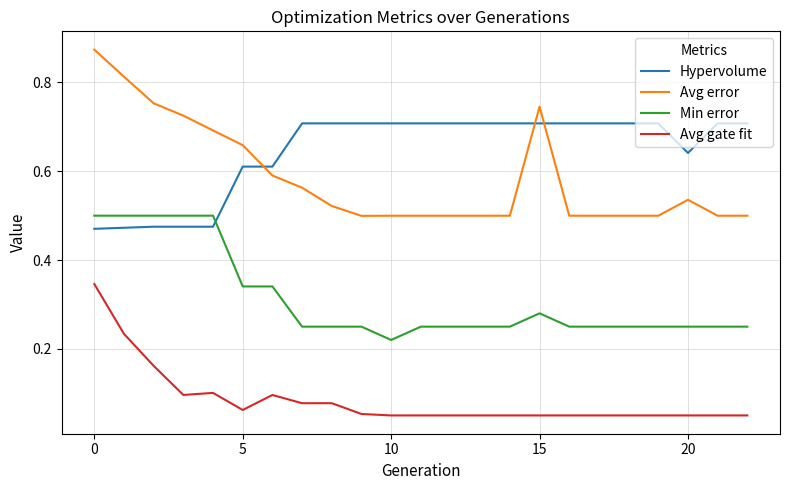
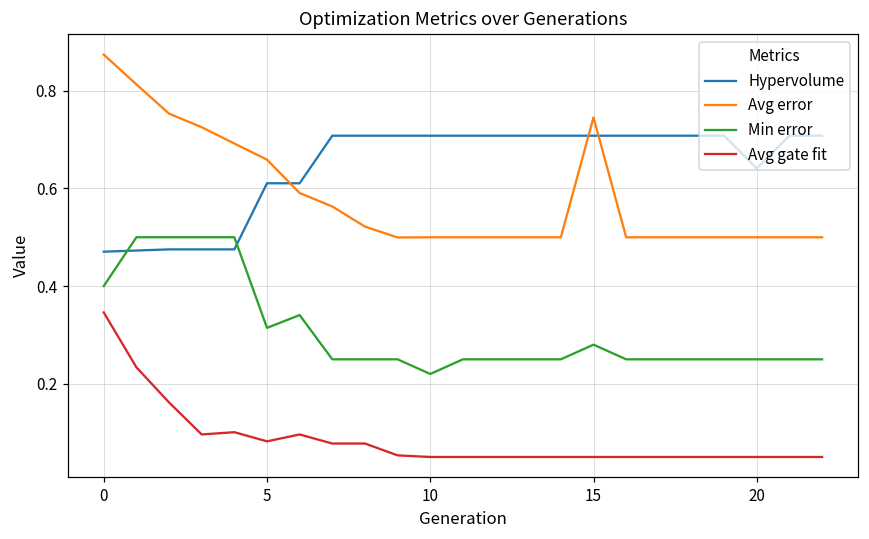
Min error, 0: 0.5 -> 0.4
Min error, 5: 0.34 -> 0.31
Avg gate fit, 5: 0.06 -> 0.08
Avg error, 20: 0.54 -> 0.50
